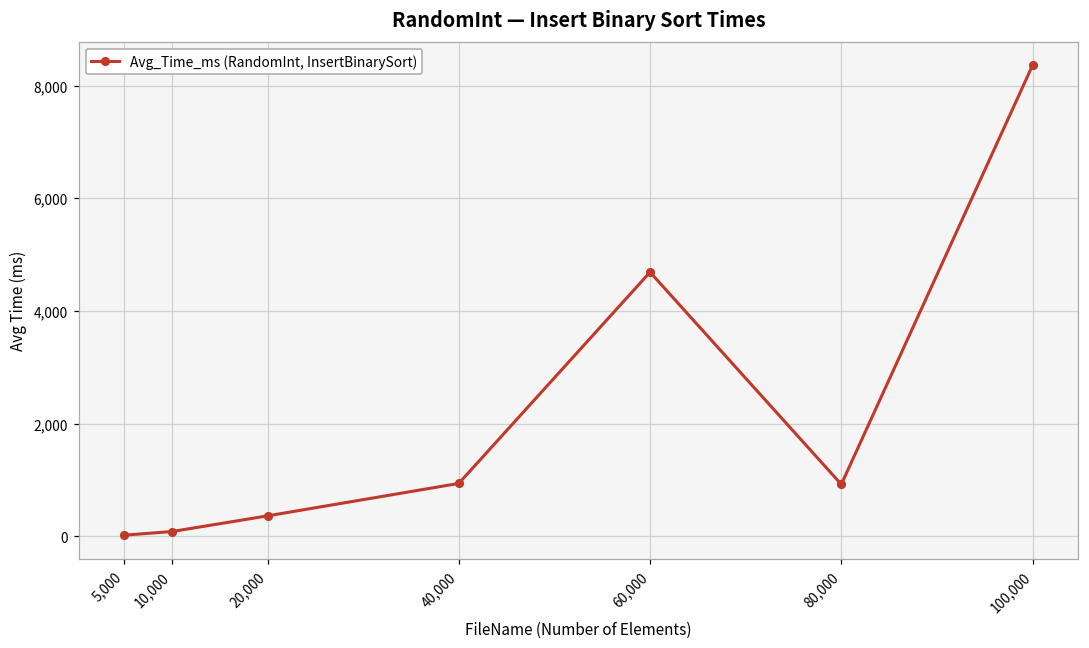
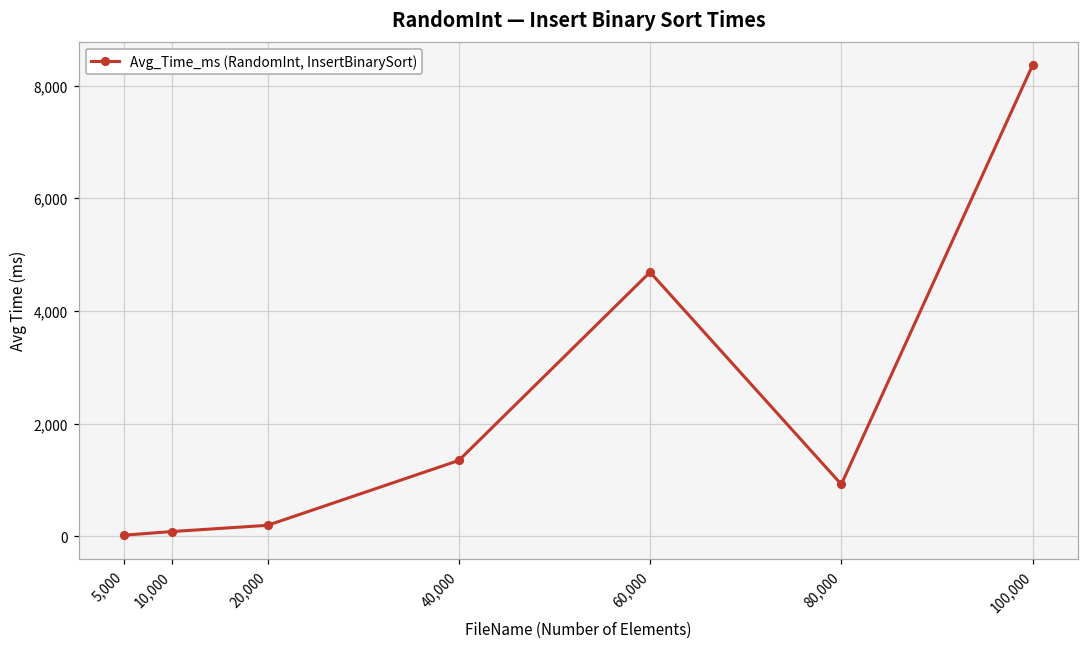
20,000: 400 -> 200
40,000: 900 -> 1,300
